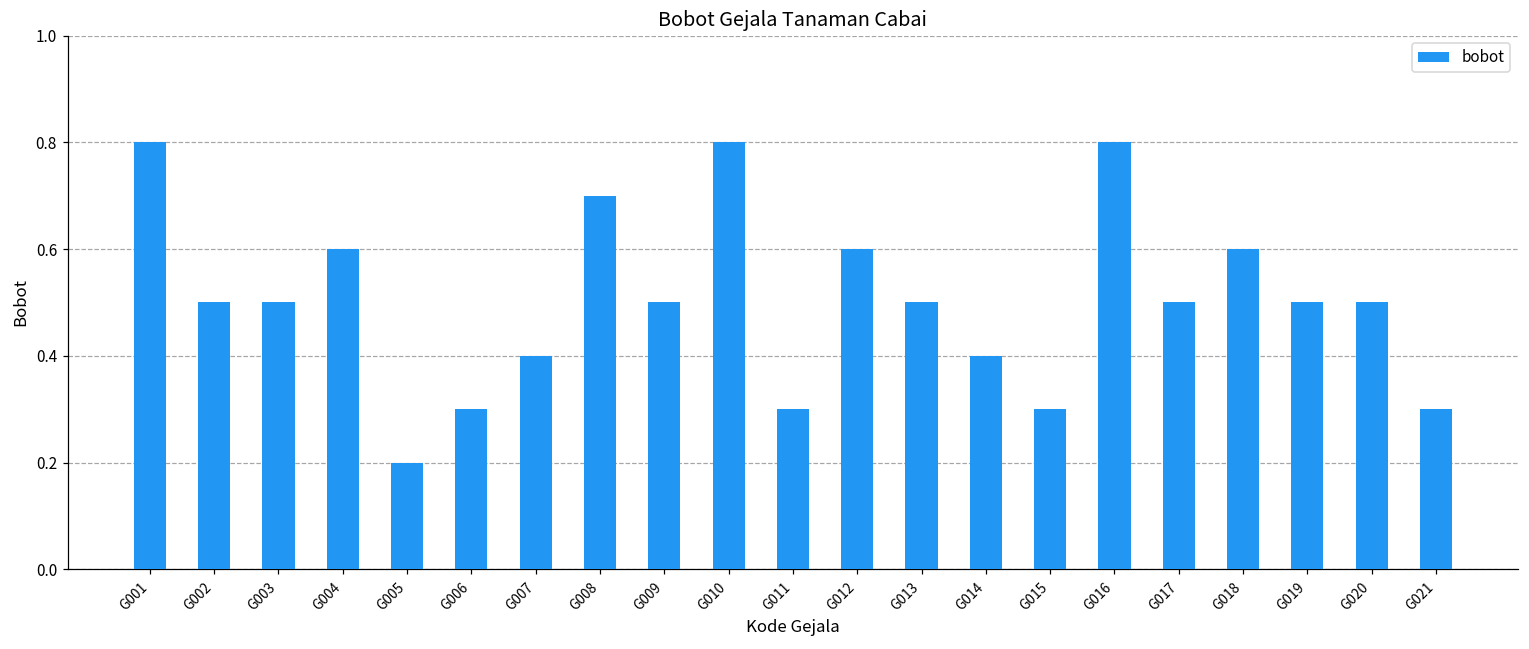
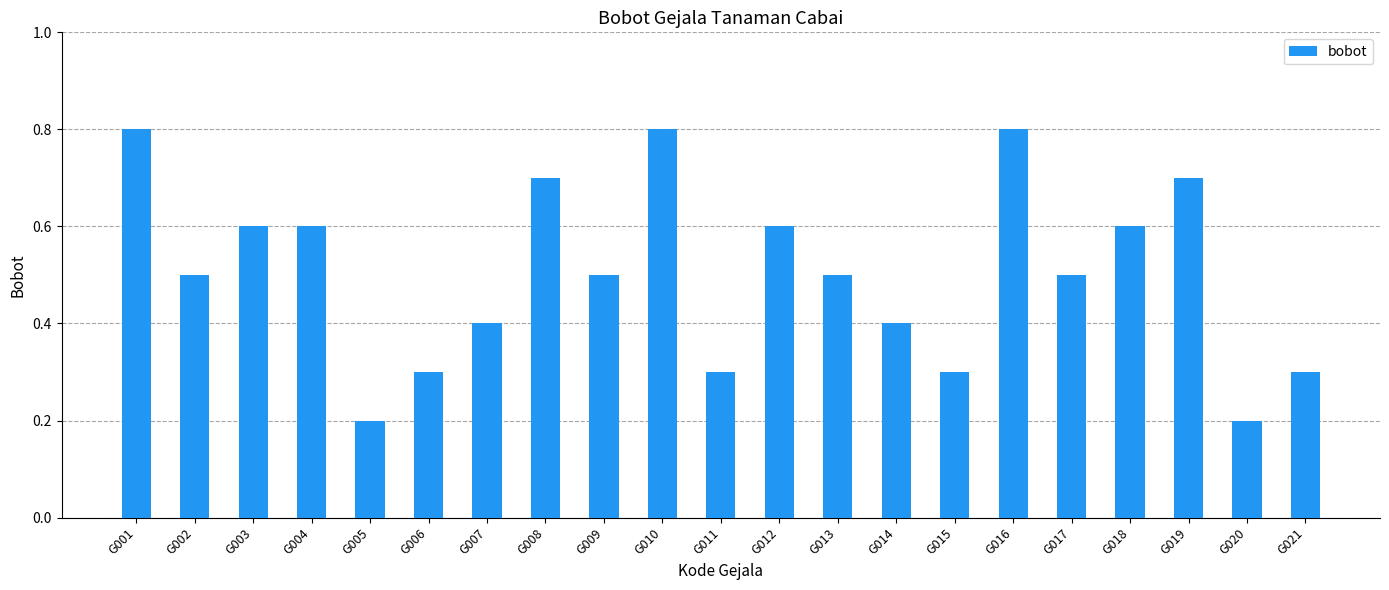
G003: 0.5 -> 0.6
G019: 0.5 -> 0.7
G020: 0.5 -> 0.2
